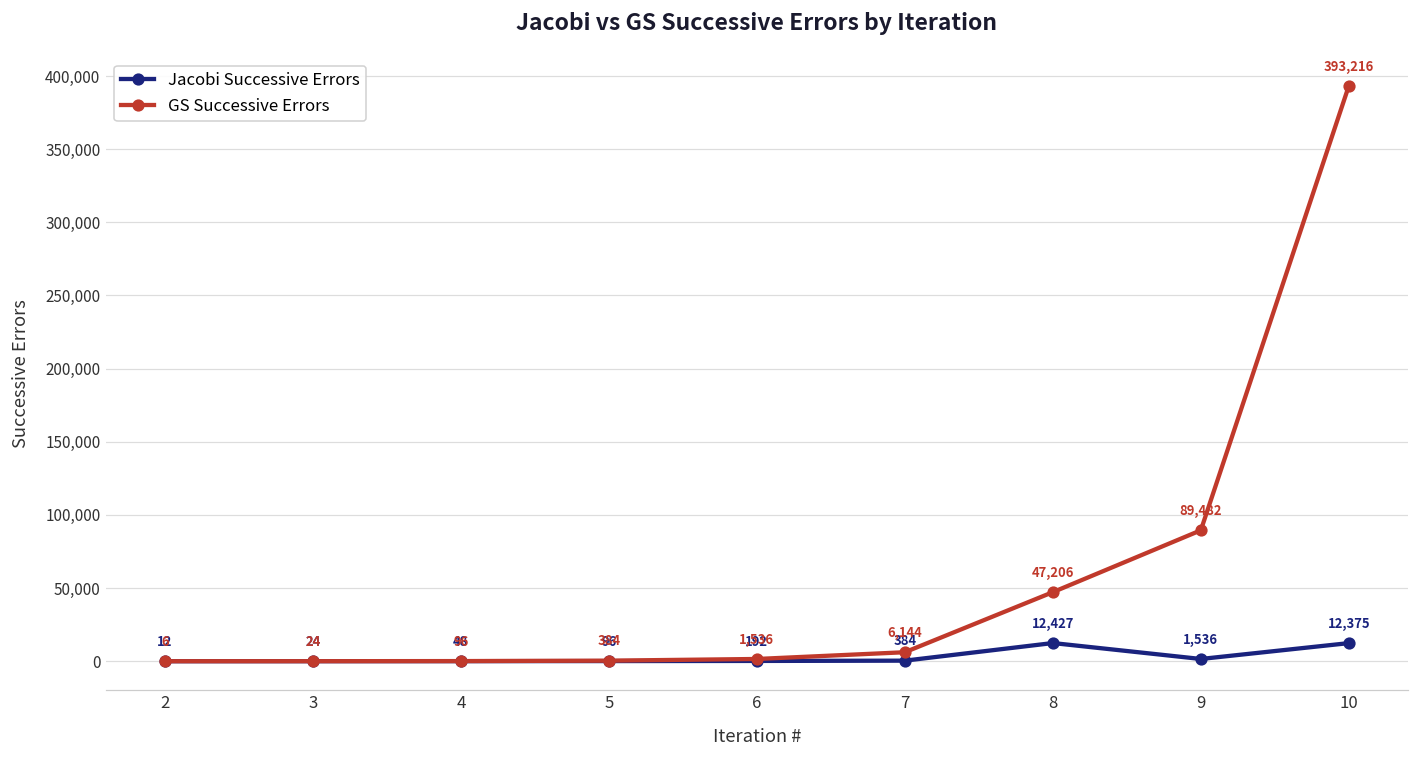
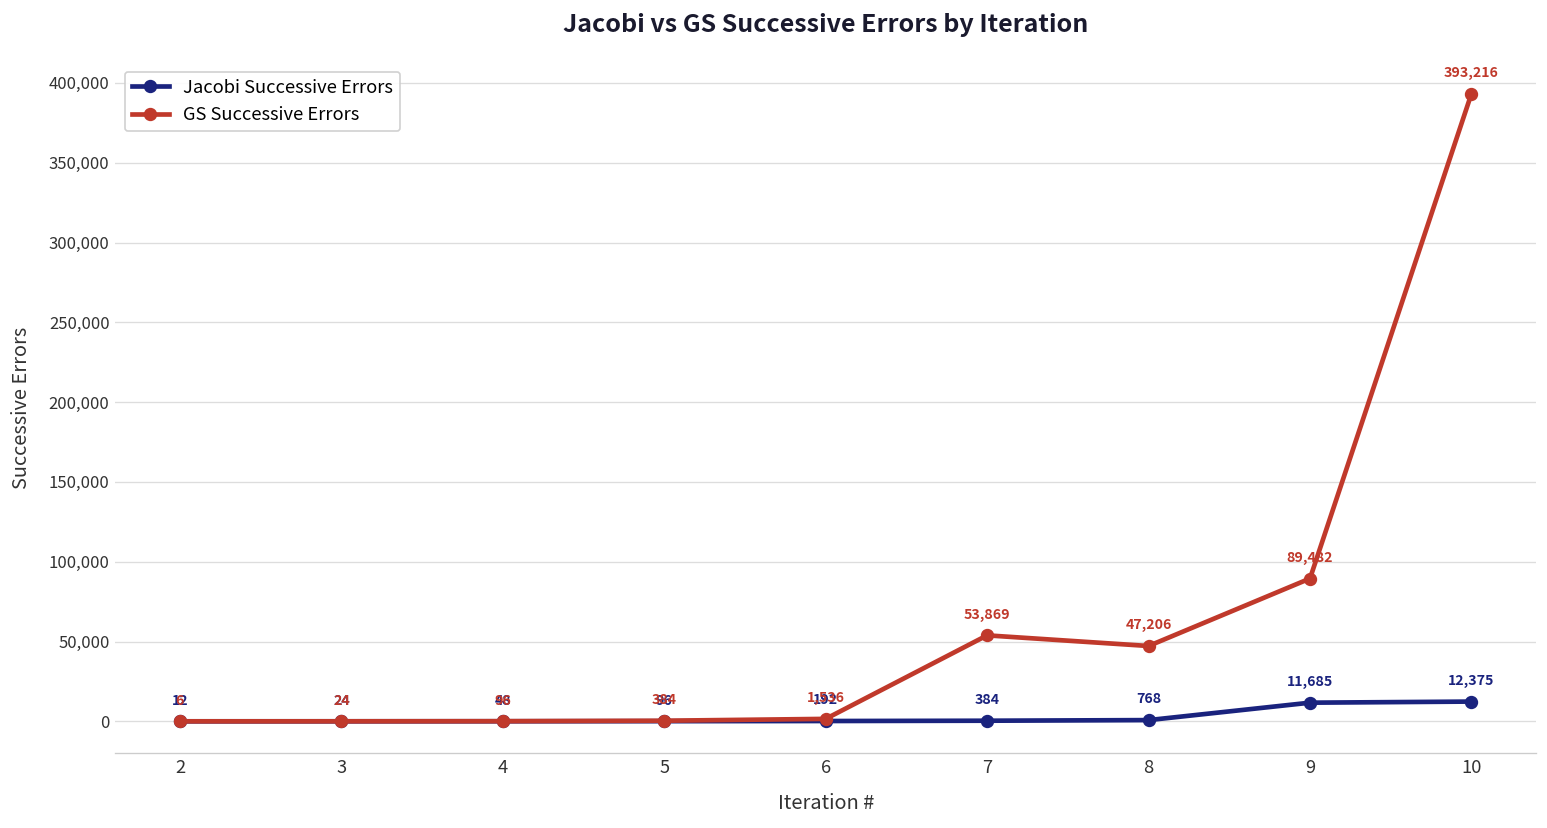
GS Successive Errors, 7: 6,144 -> 53,869
Jacobi Successive Errors, 8: 12,427 -> 768
Jacobi Successive Errors, 9: 1,536 -> 11,685
